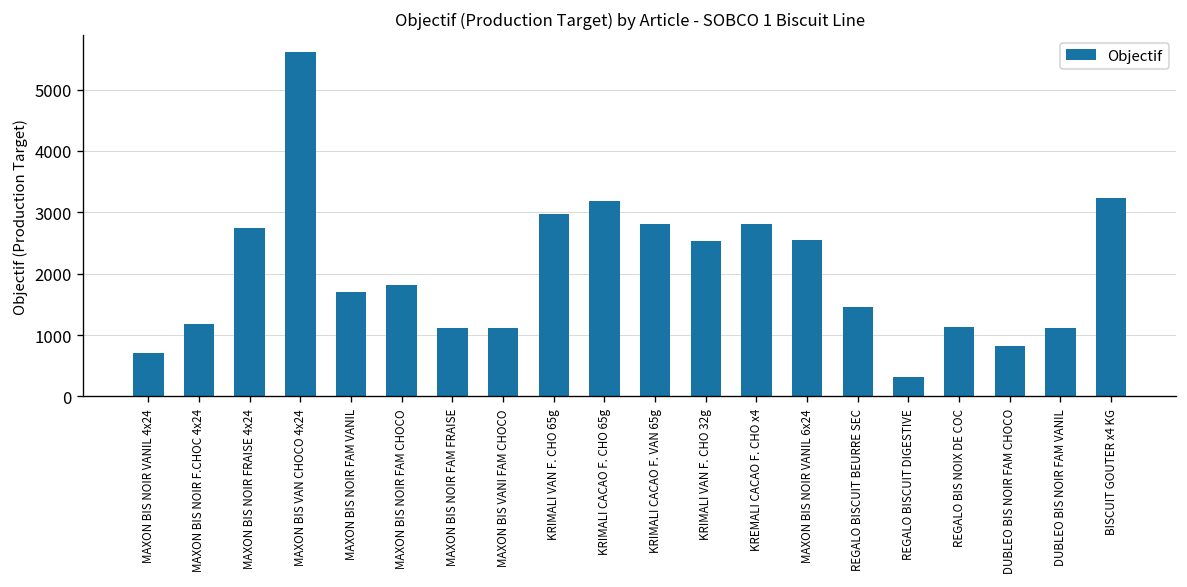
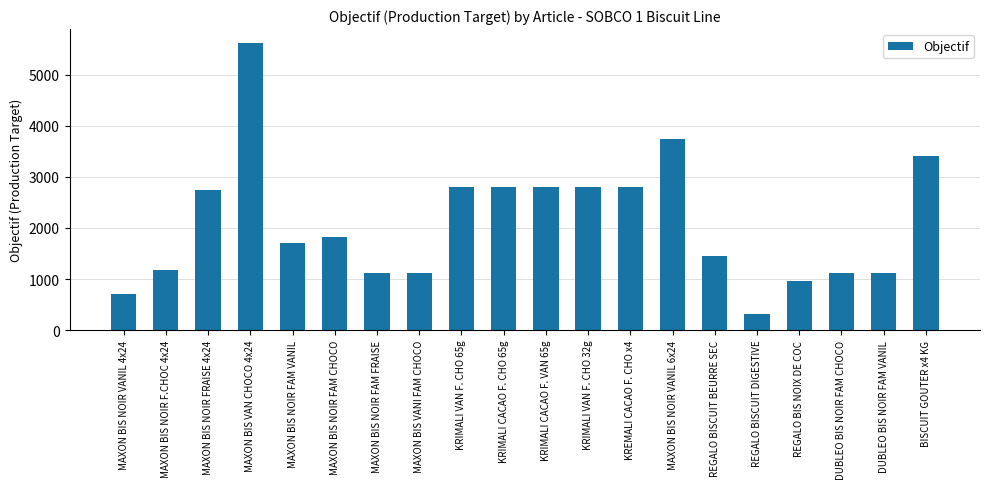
KRIMALI VAN F. CHO 65g: 3000 -> 2800
KRIMALI CACAO F. CHO 65g: 3200 -> 2800
KRIMALI VAN F. CHO 32g: 2500 -> 2800
MAXON BIS NOIR VANIL 6x24: 2500 -> 3700
REGALO BIS NOIX DE COC: 1100 -> 1000
DUBLEO BIS NOIR FAM CHOCO: 800 -> 1100
BISCUIT GOUTER x4 KG: 3200 -> 3400
